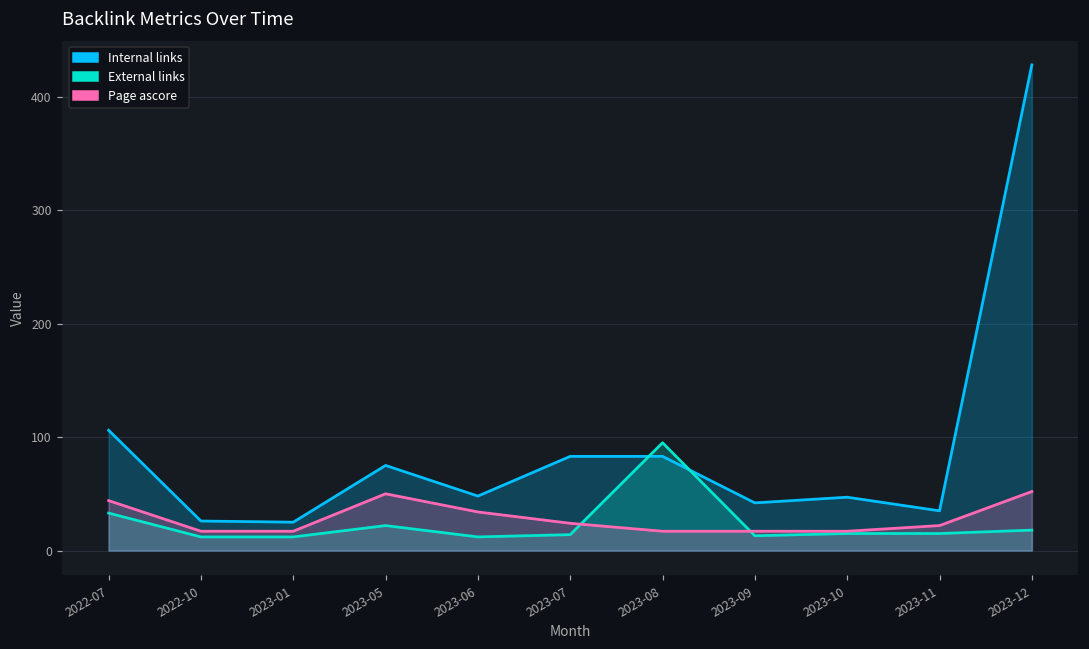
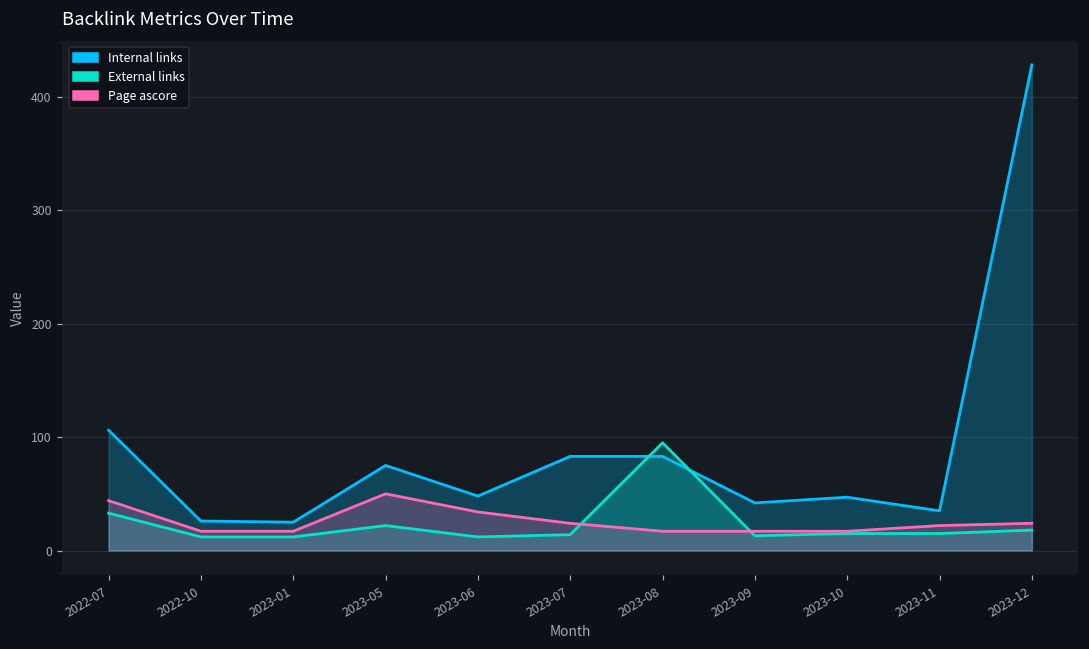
Page ascore, 2023-12: 52 -> 24
